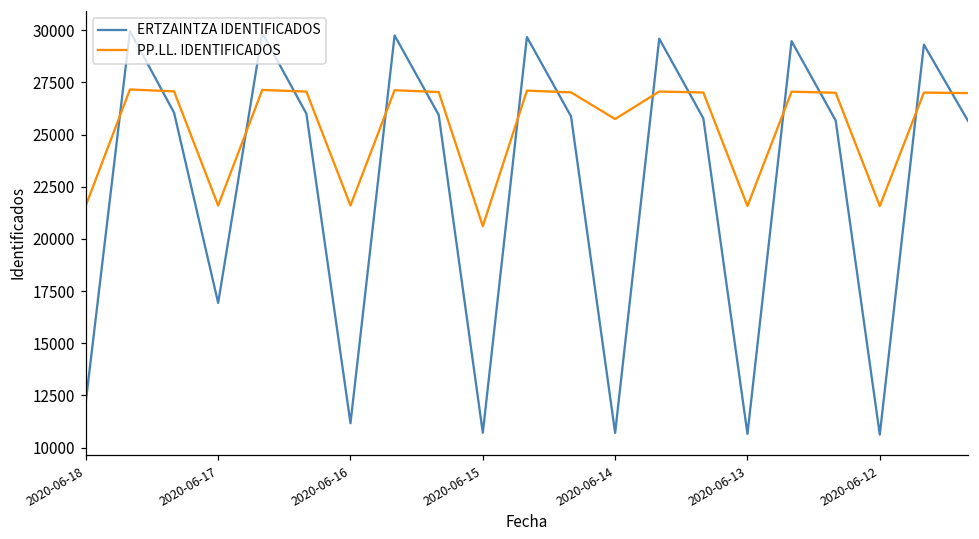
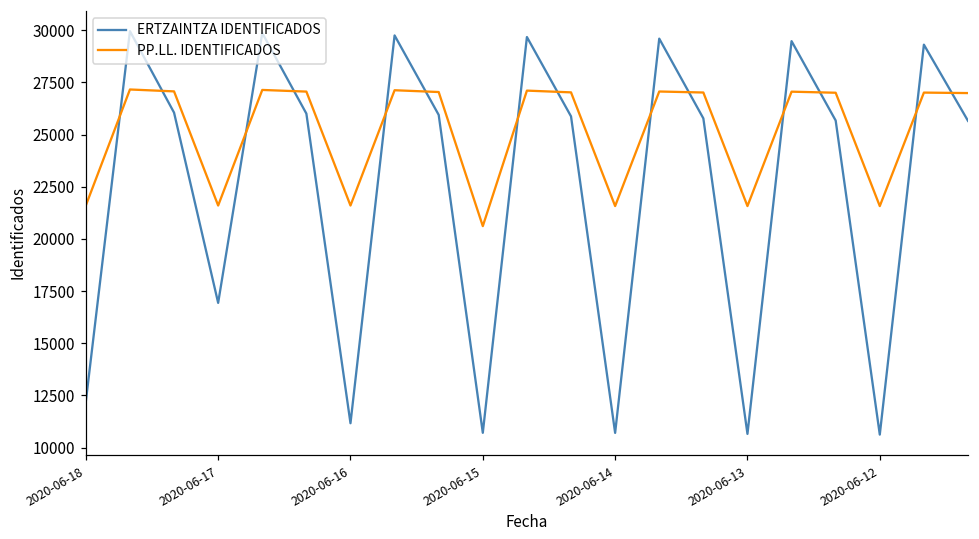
PP.LL. IDENTIFICADOS, 2020-06-14: 25700 -> 21600
